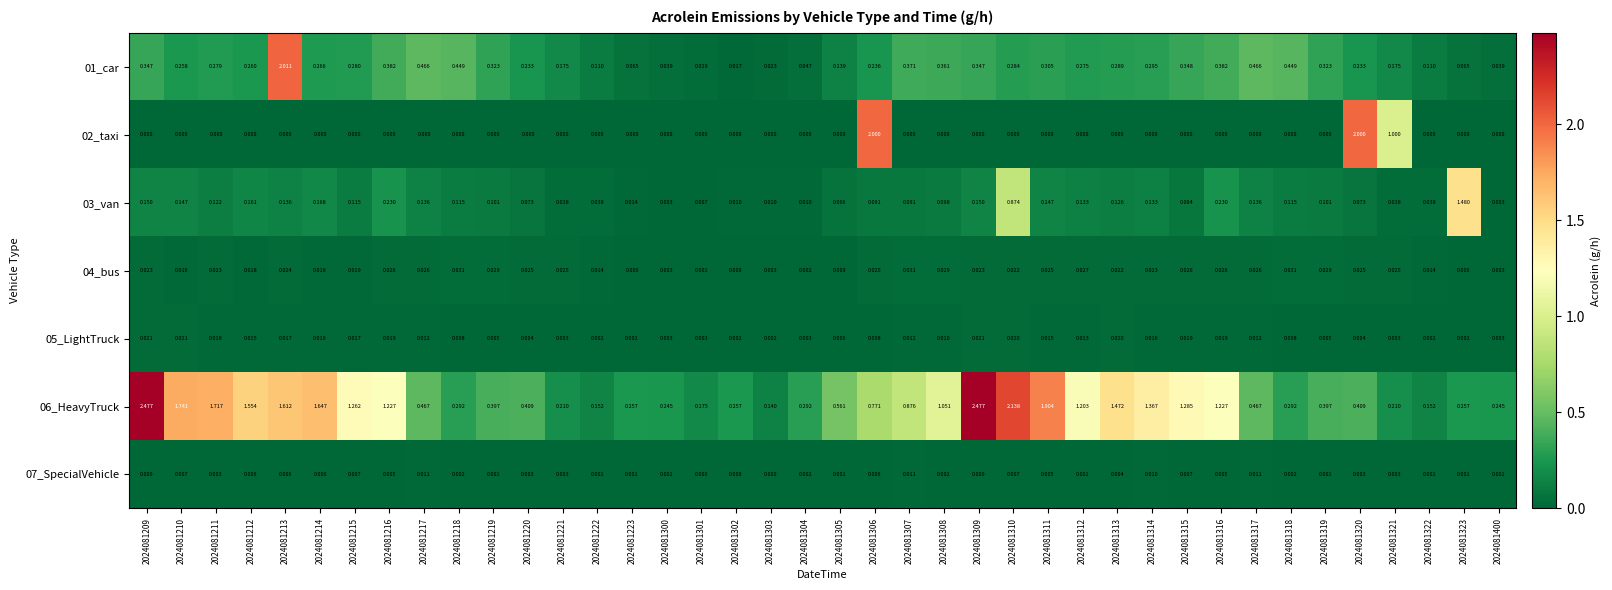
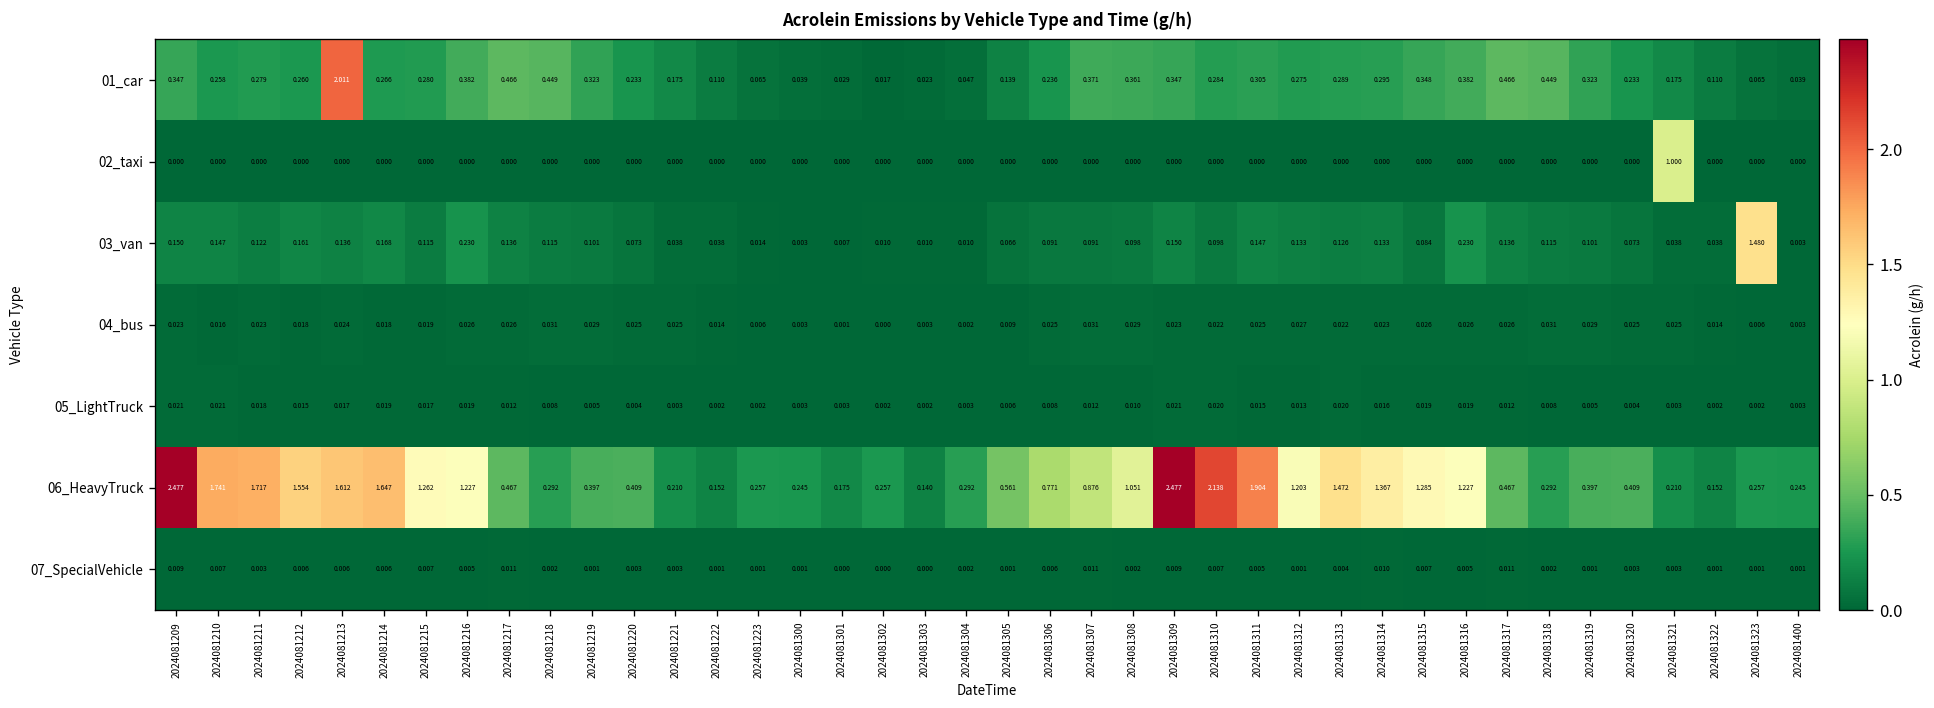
02_taxi, 2024081306: 2.000 -> 0.000
02_taxi, 2024081320: 2.000 -> 0.000
03_van, 2024081310: 0.874 -> 0.098
